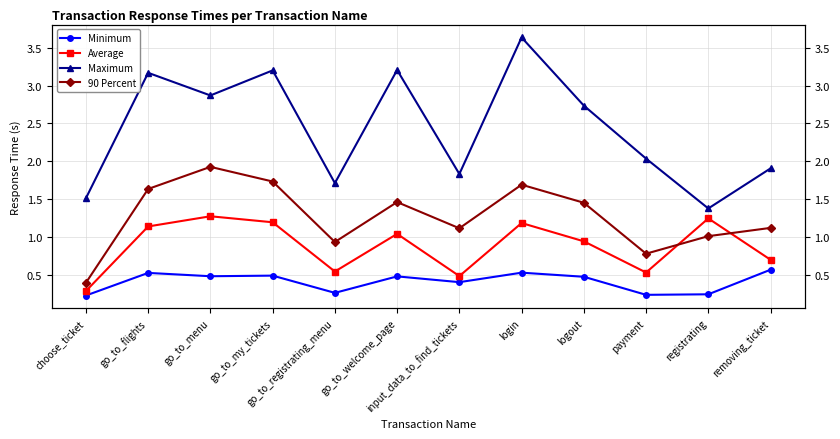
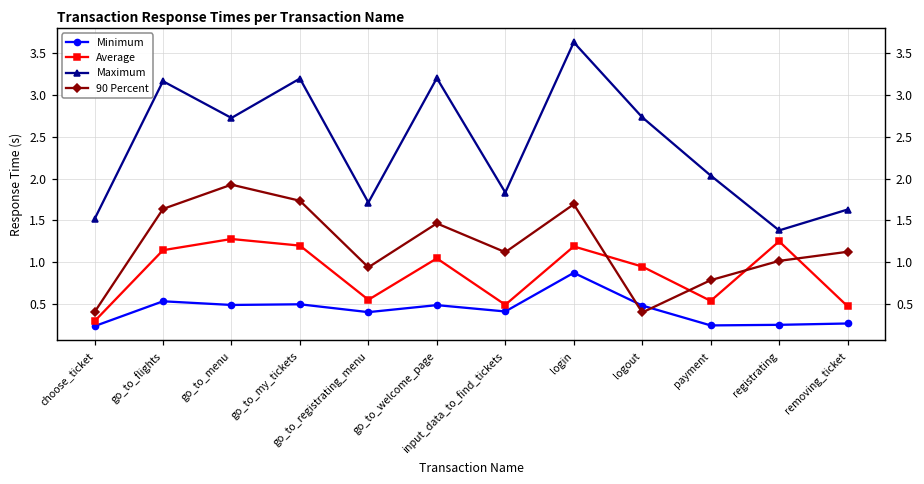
Maximum, go_to_menu: 2.9 -> 2.7
Minimum, go_to_registrating_menu: 0.3 -> 0.4
Minimum, login: 0.5 -> 0.9
90 Percent, logout: 1.5 -> 0.4
Minimum, removing_ticket: 0.6 -> 0.3
Average, removing_ticket: 0.7 -> 0.5
Maximum, removing_ticket: 1.9 -> 1.6
